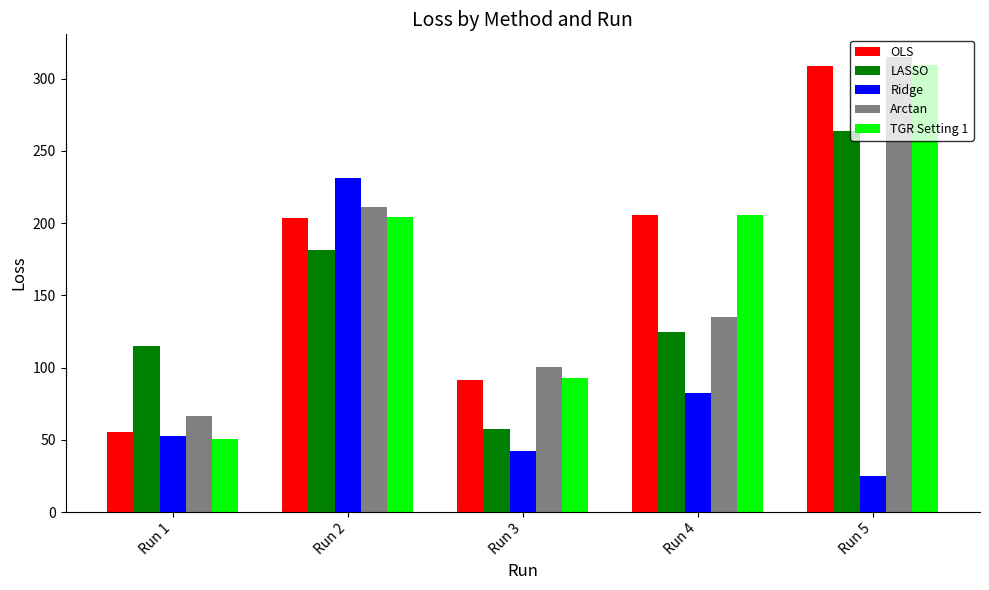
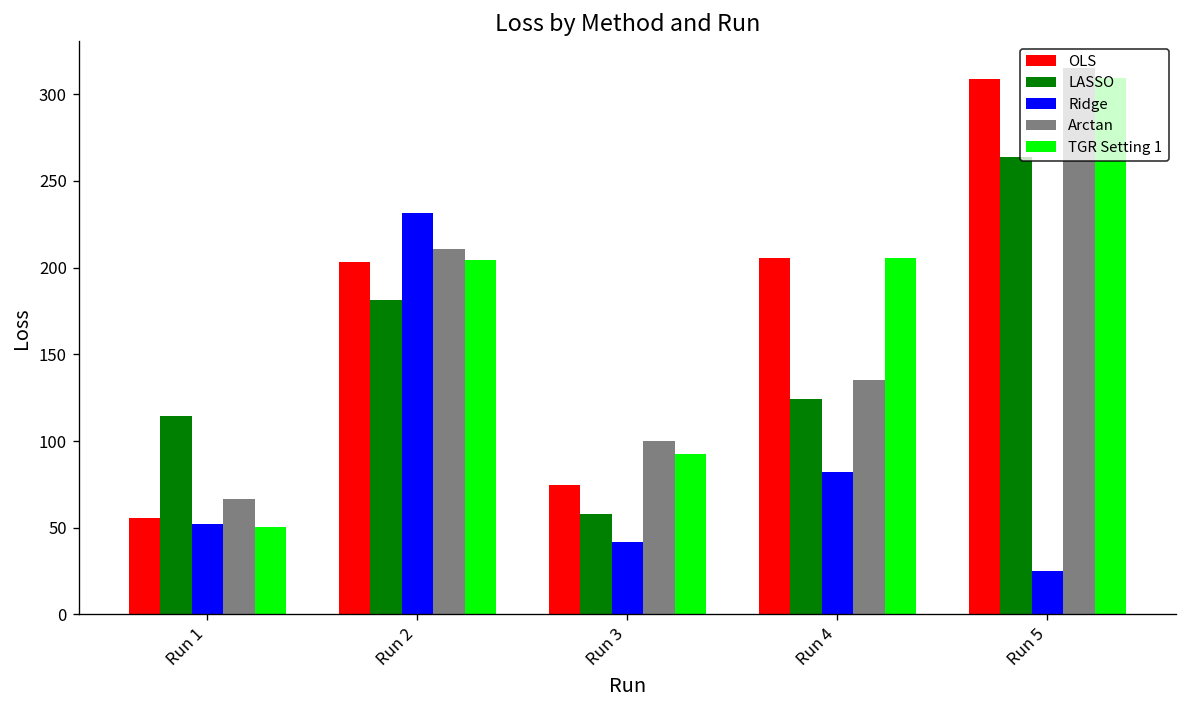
OLS, Run 3: 92 -> 74
